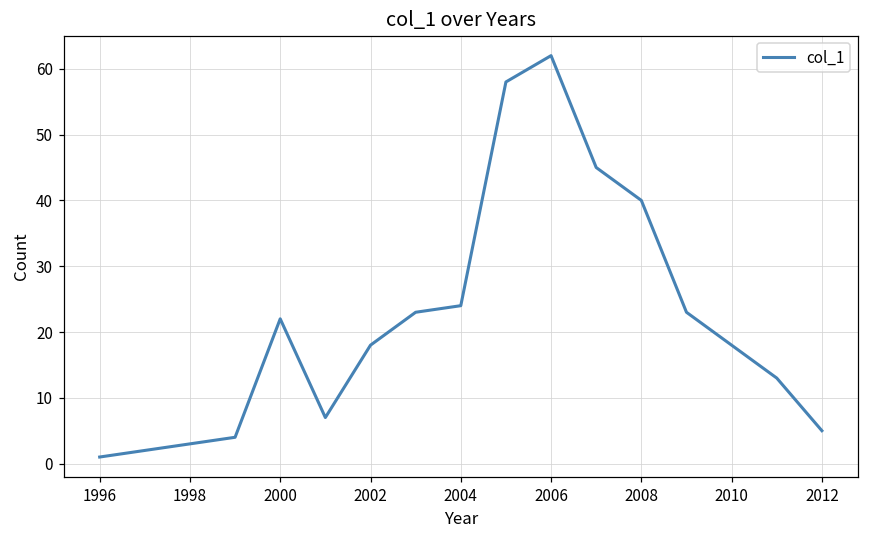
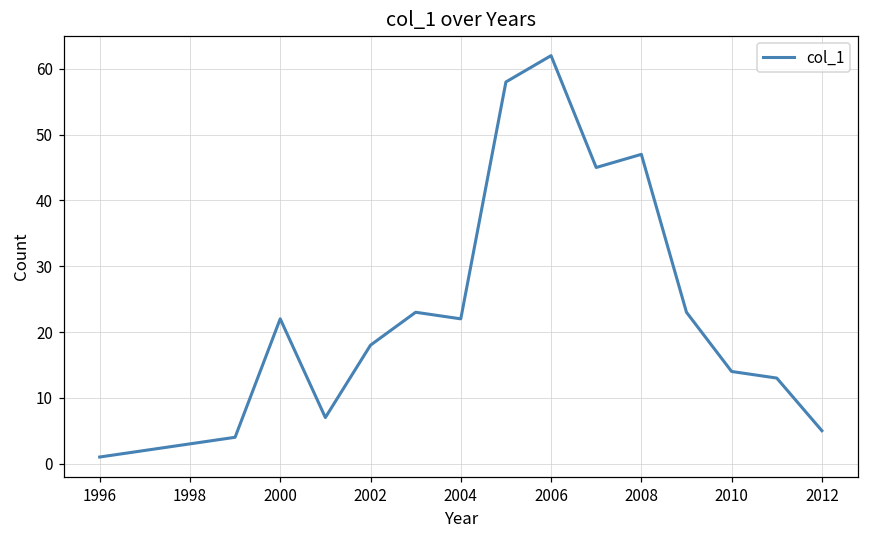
2004: 24 -> 22
2008: 40 -> 47
2010: 18 -> 14
